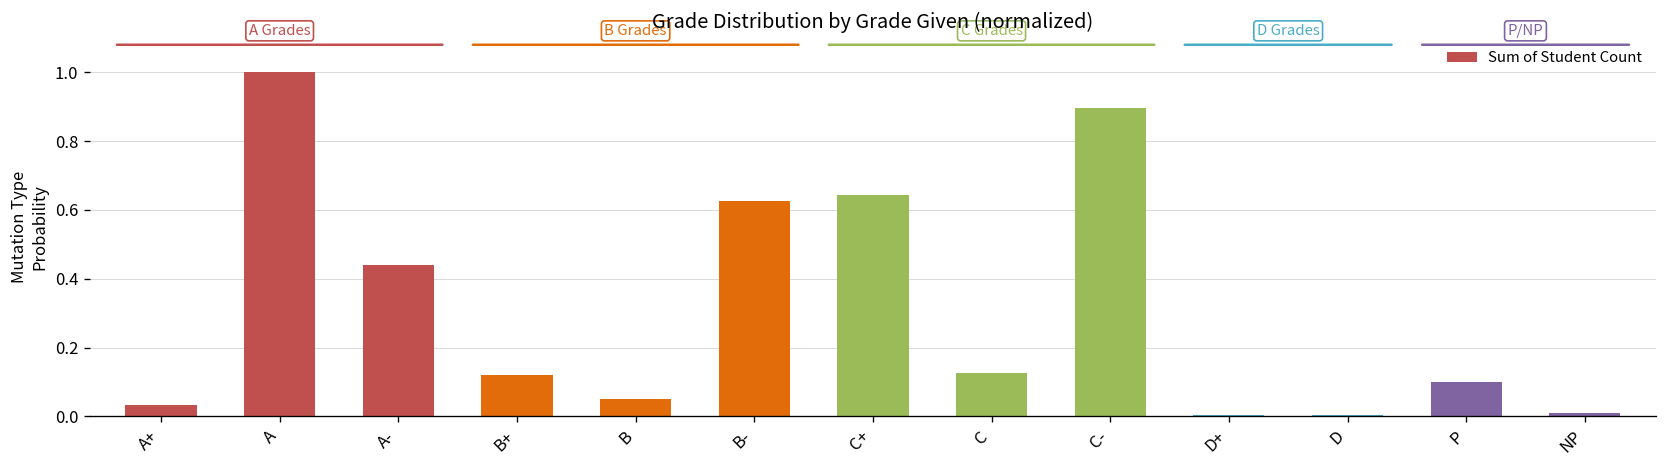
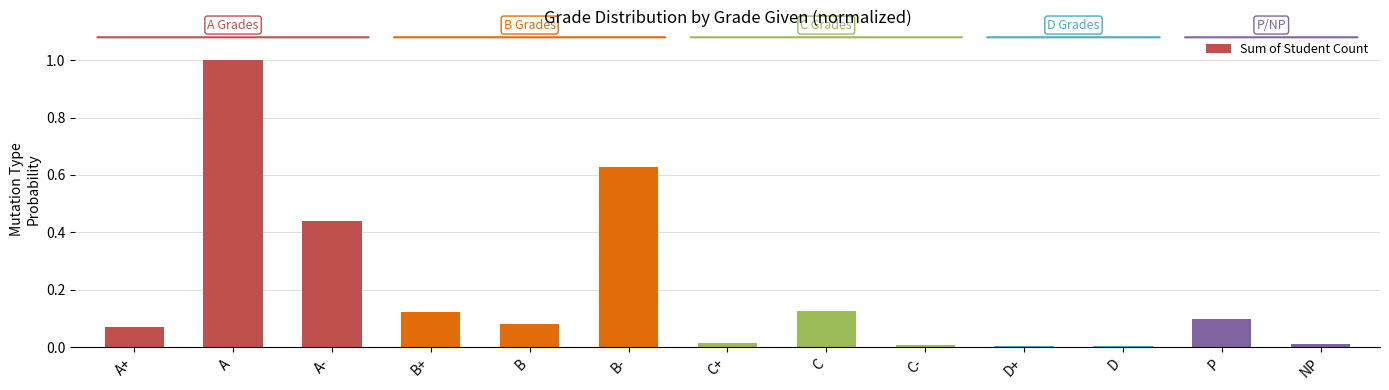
A+: 0.03 -> 0.07
B: 0.05 -> 0.08
C+: 0.64 -> 0.02
C-: 0.90 -> 0.01
